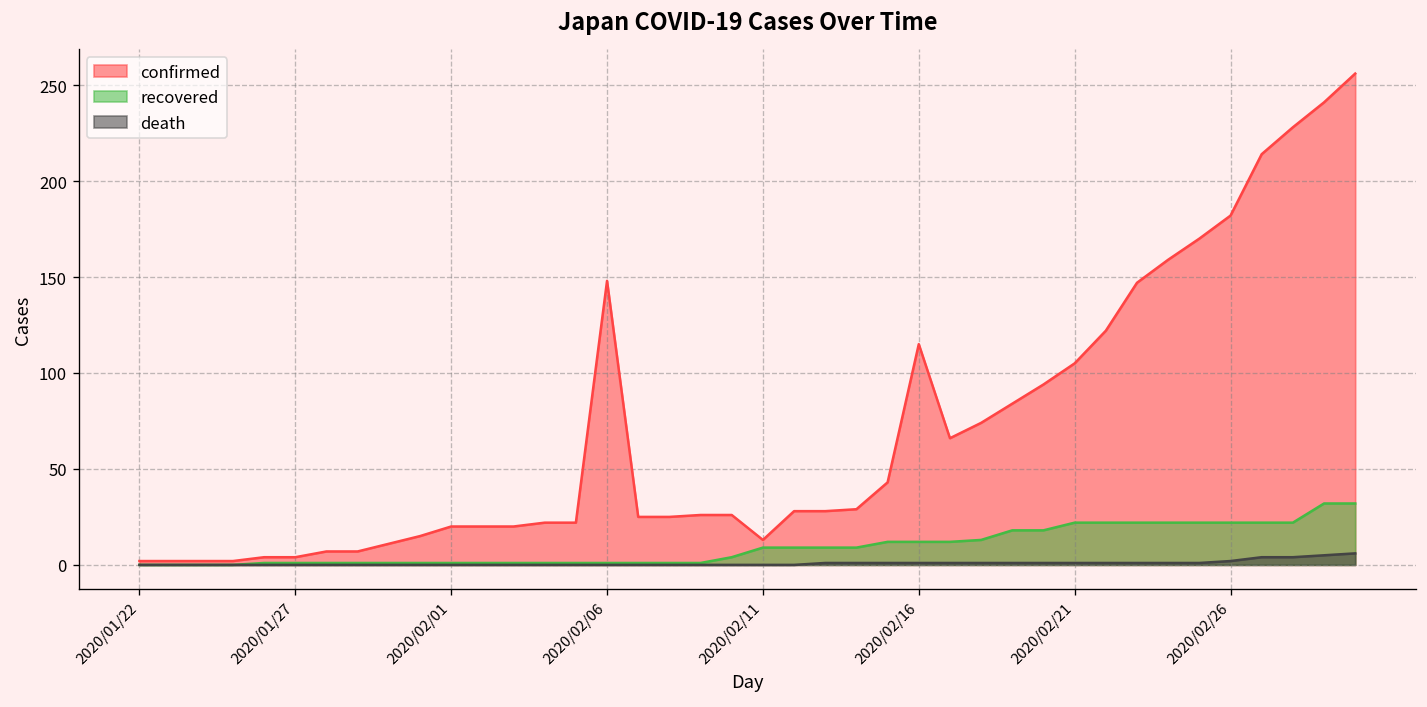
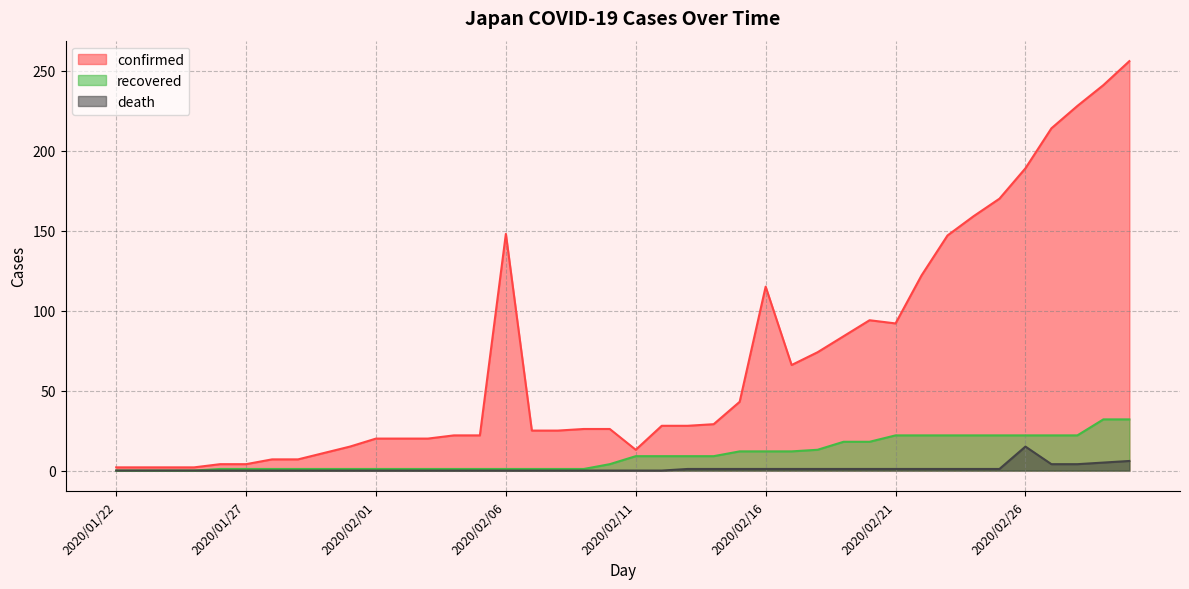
confirmed, 2020/02/21: 105 -> 92
confirmed, 2020/02/26: 182 -> 189
death, 2020/02/26: 2 -> 15
